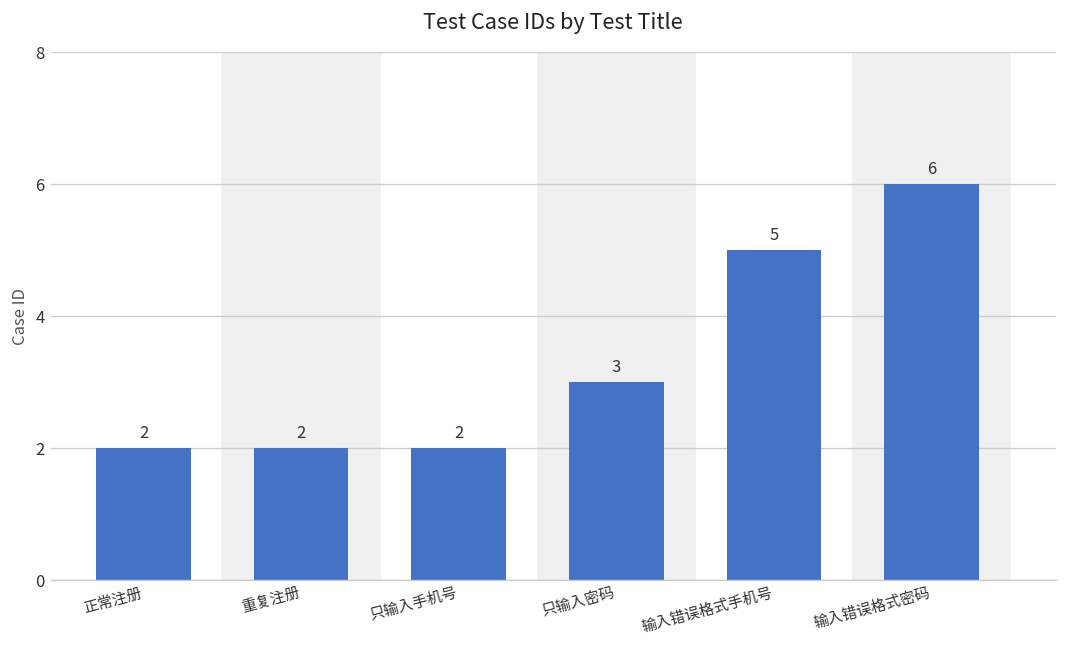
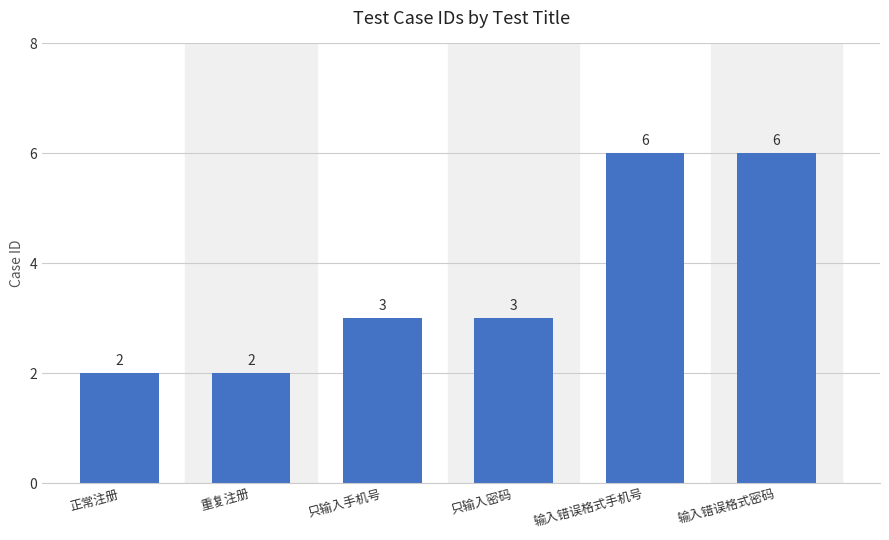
只输入手机号: 2 -> 3
输入错误格式手机号: 5 -> 6
